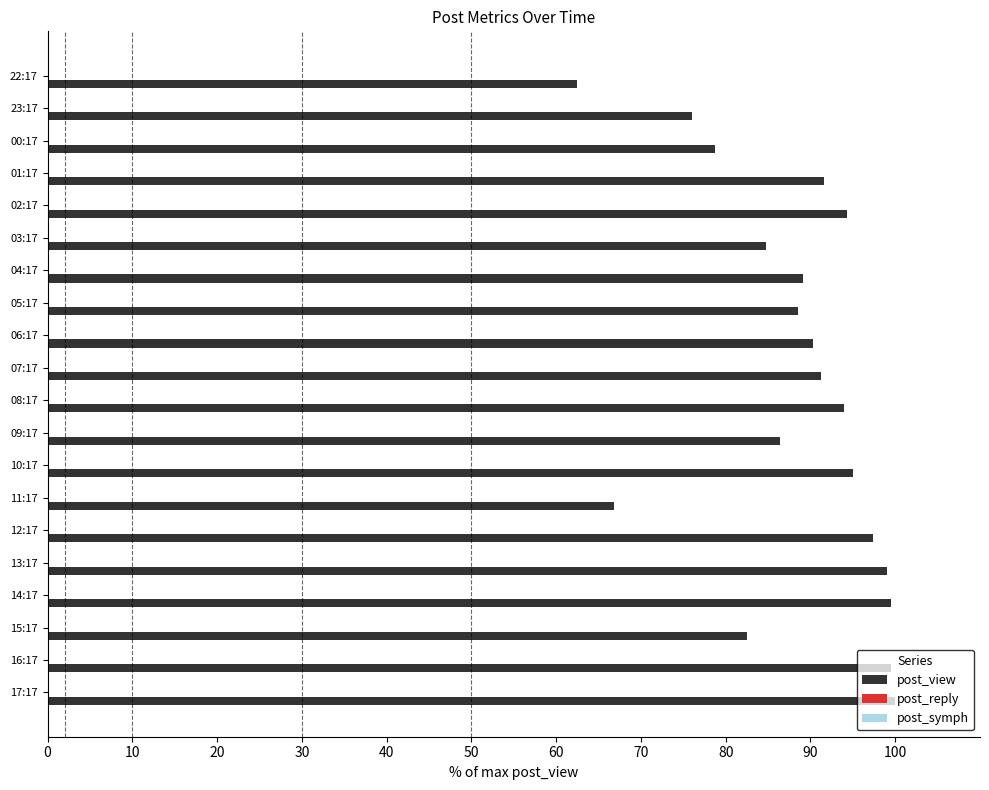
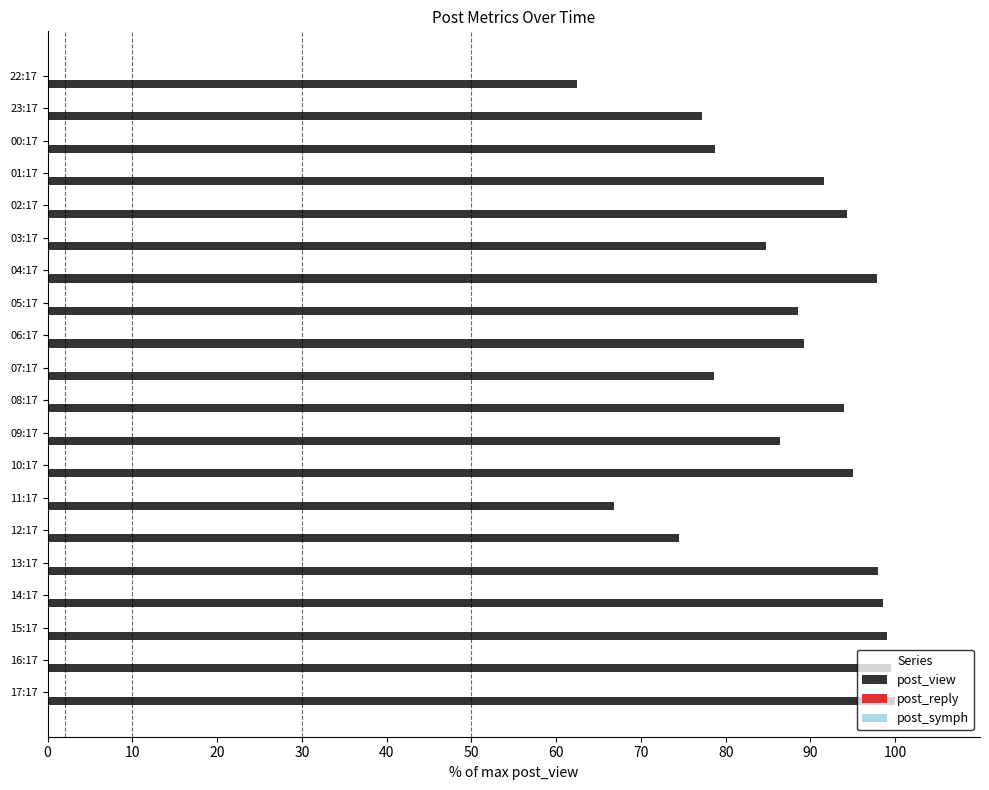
post_view, 23:17: 76 -> 77
post_view, 04:17: 89 -> 98
post_view, 06:17: 90 -> 89
post_view, 07:17: 91 -> 79
post_view, 12:17: 97 -> 75
post_view, 13:17: 99 -> 98
post_view, 14:17: 100 -> 99
post_view, 15:17: 83 -> 99
